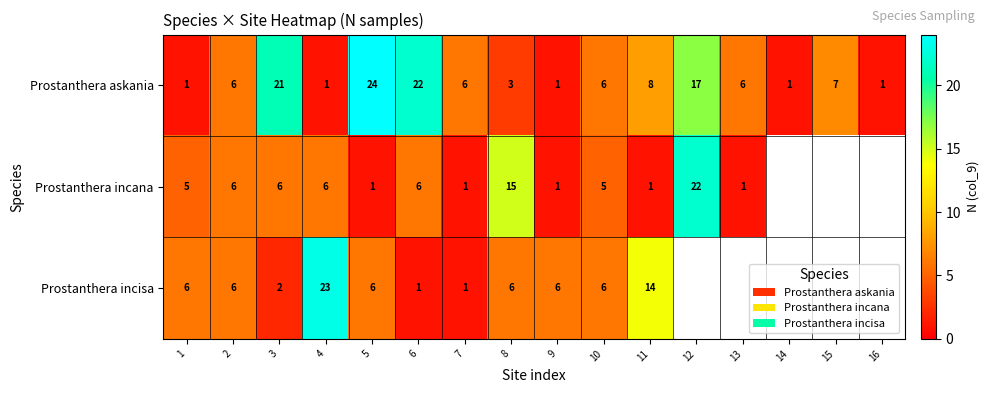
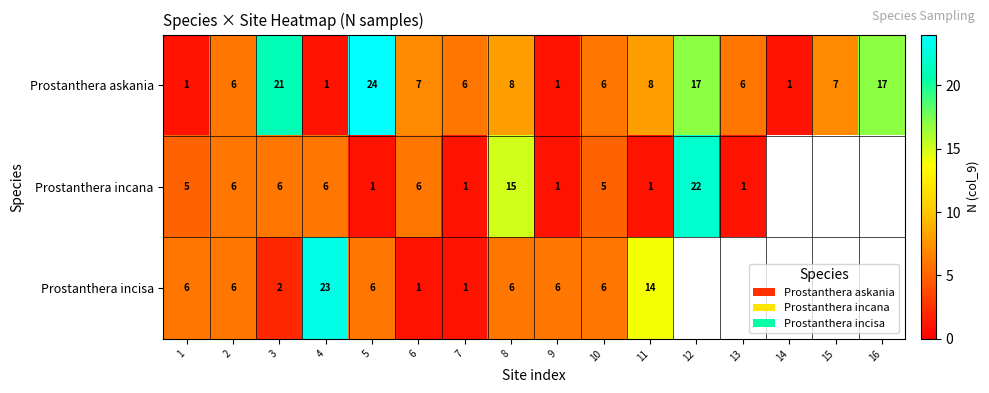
Prostanthera askania, 6: 22 -> 7
Prostanthera askania, 8: 3 -> 8
Prostanthera askania, 16: 1 -> 17
